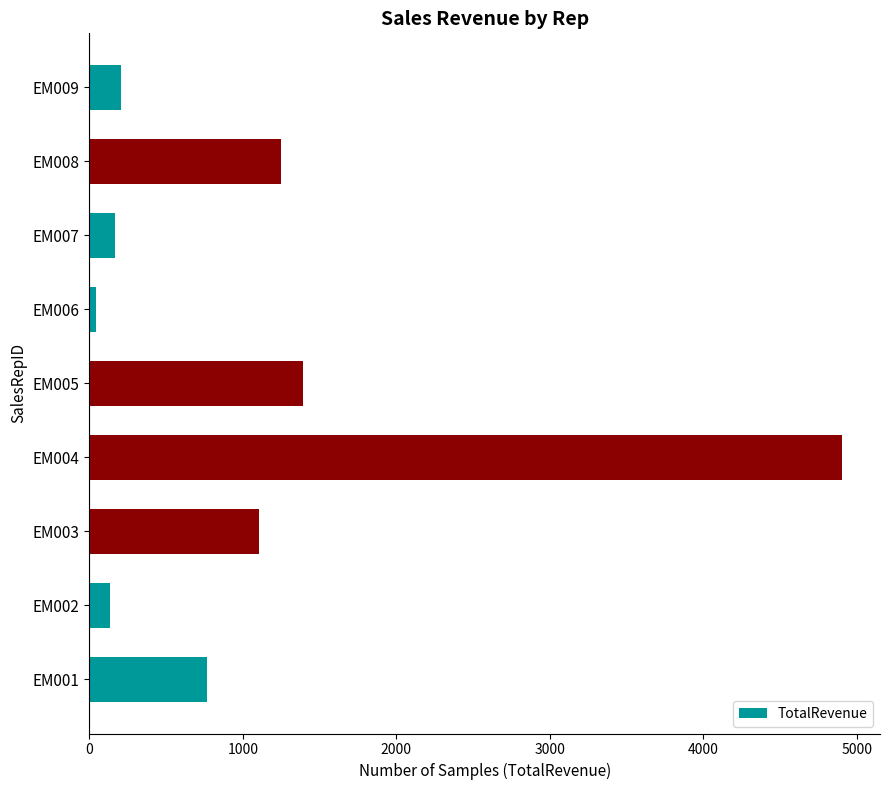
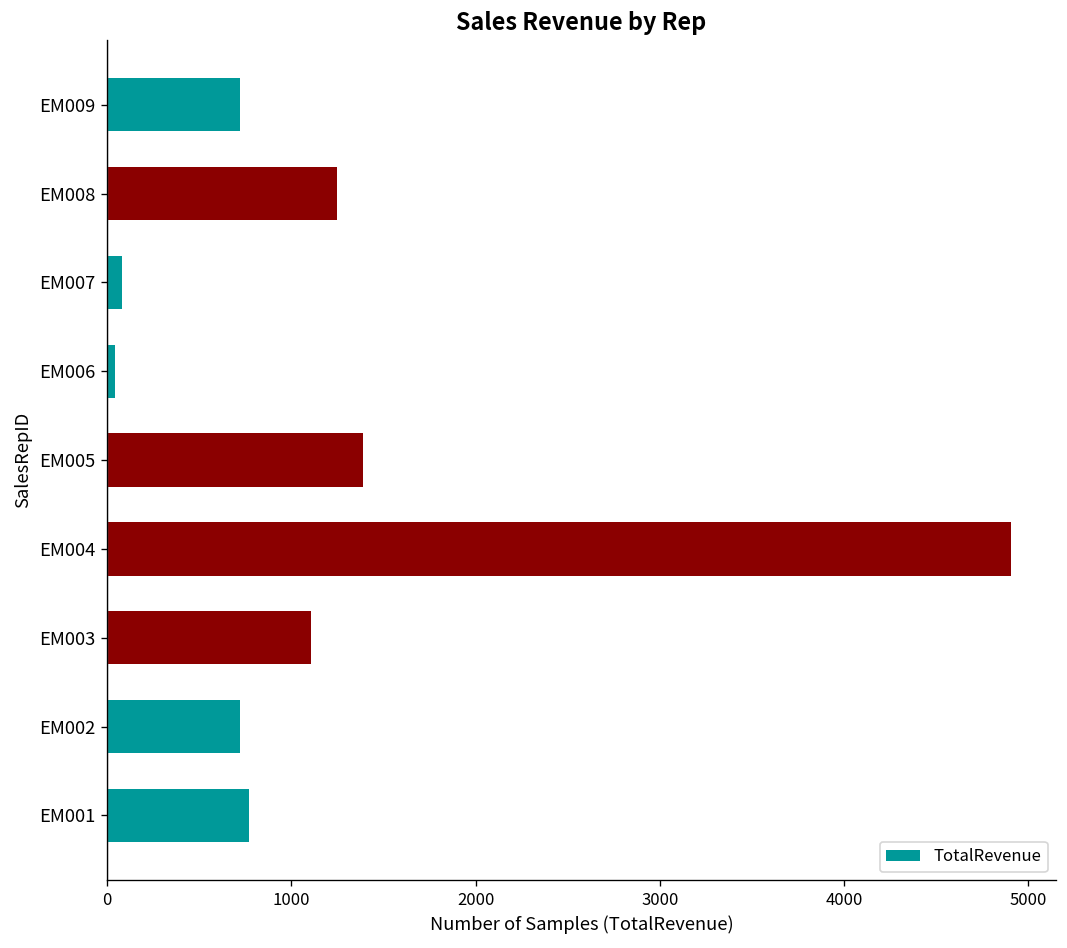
EM009: 210 -> 720
EM007: 170 -> 80
EM002: 130 -> 720
